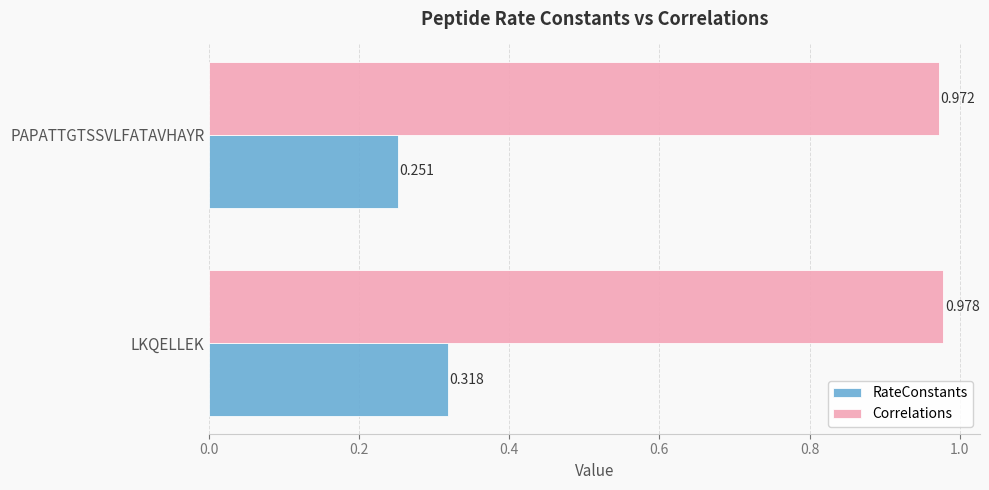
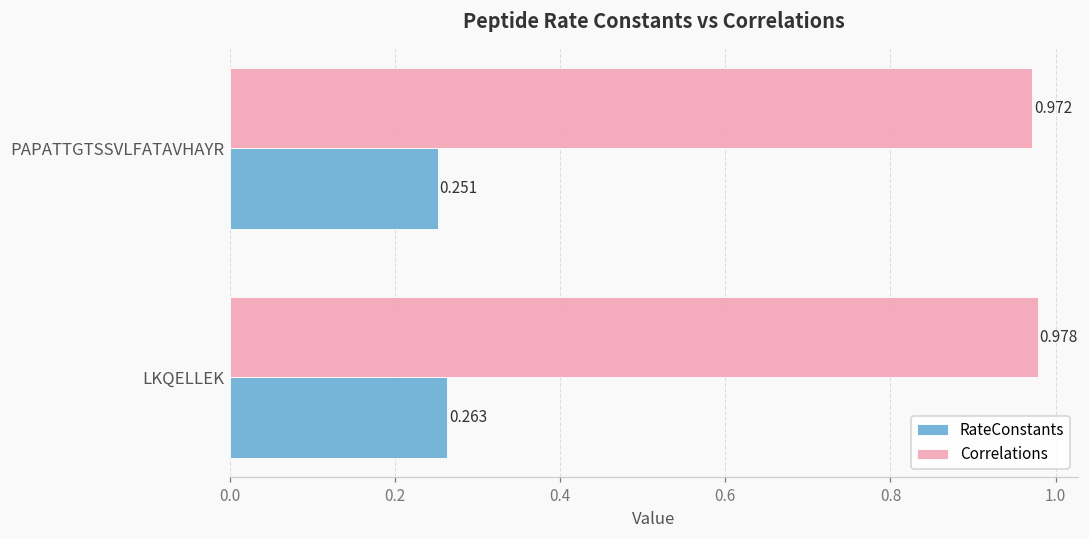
RateConstants, LKQELLEK: 0.318 -> 0.263
